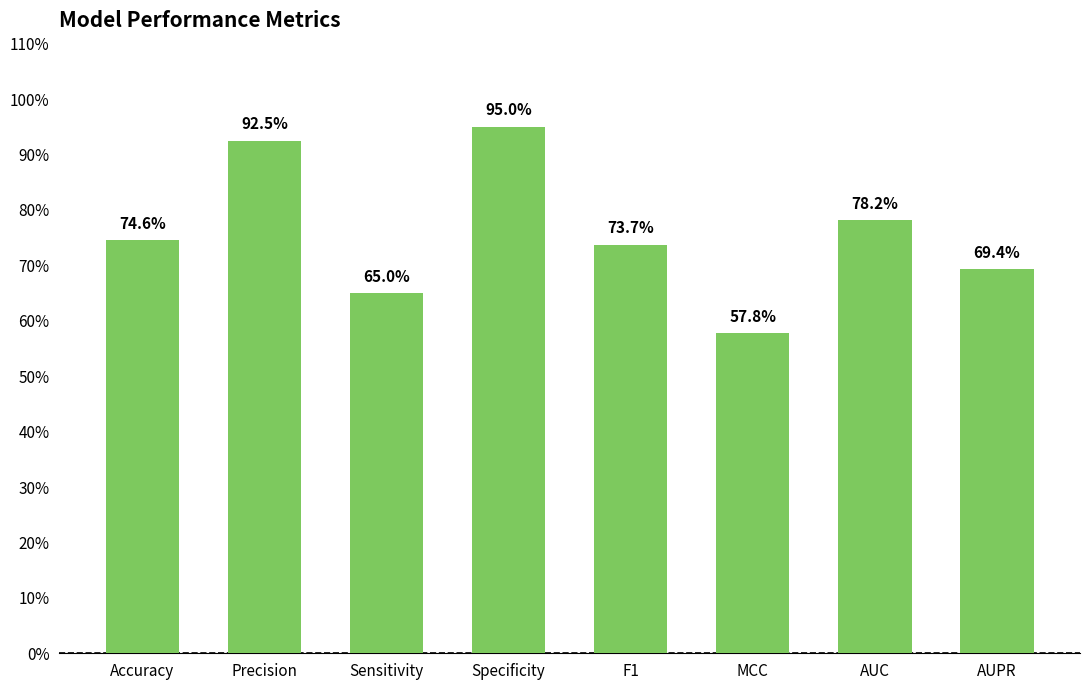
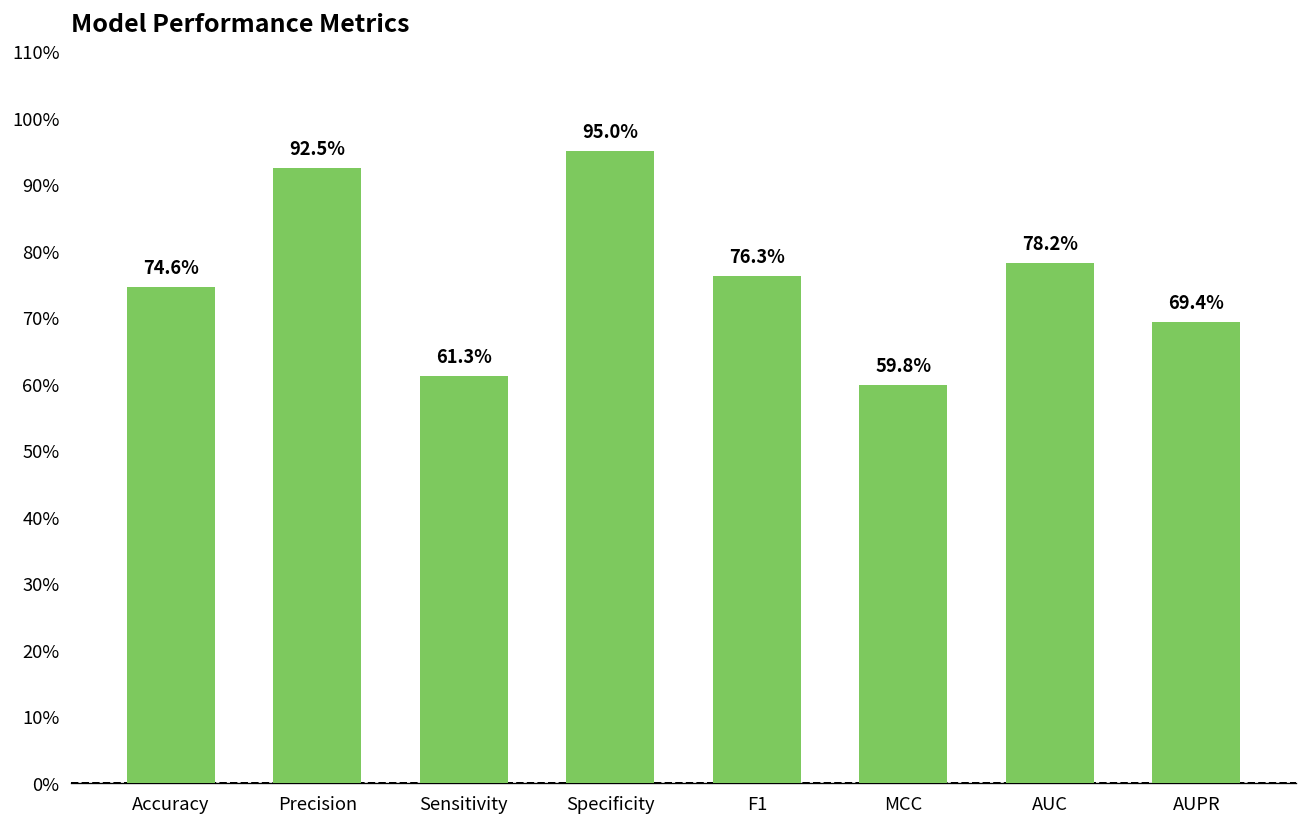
Sensitivity: 65.0% -> 61.3%
F1: 73.7% -> 76.3%
MCC: 57.8% -> 59.8%
